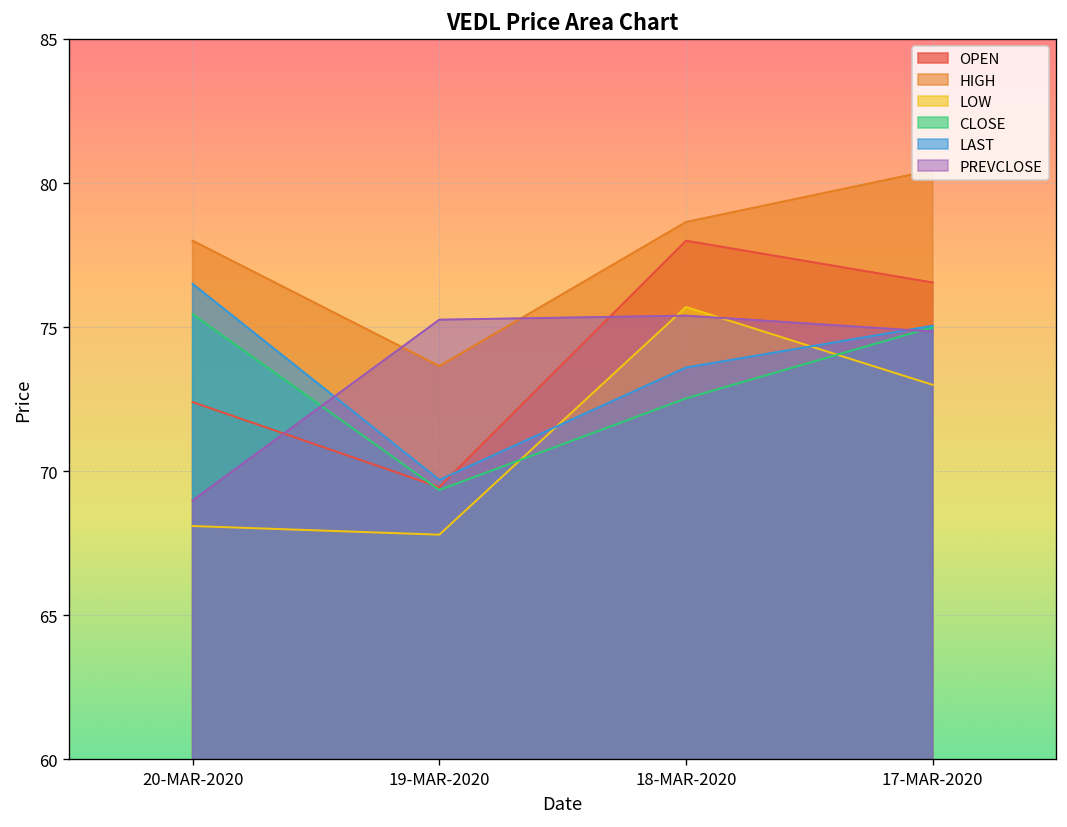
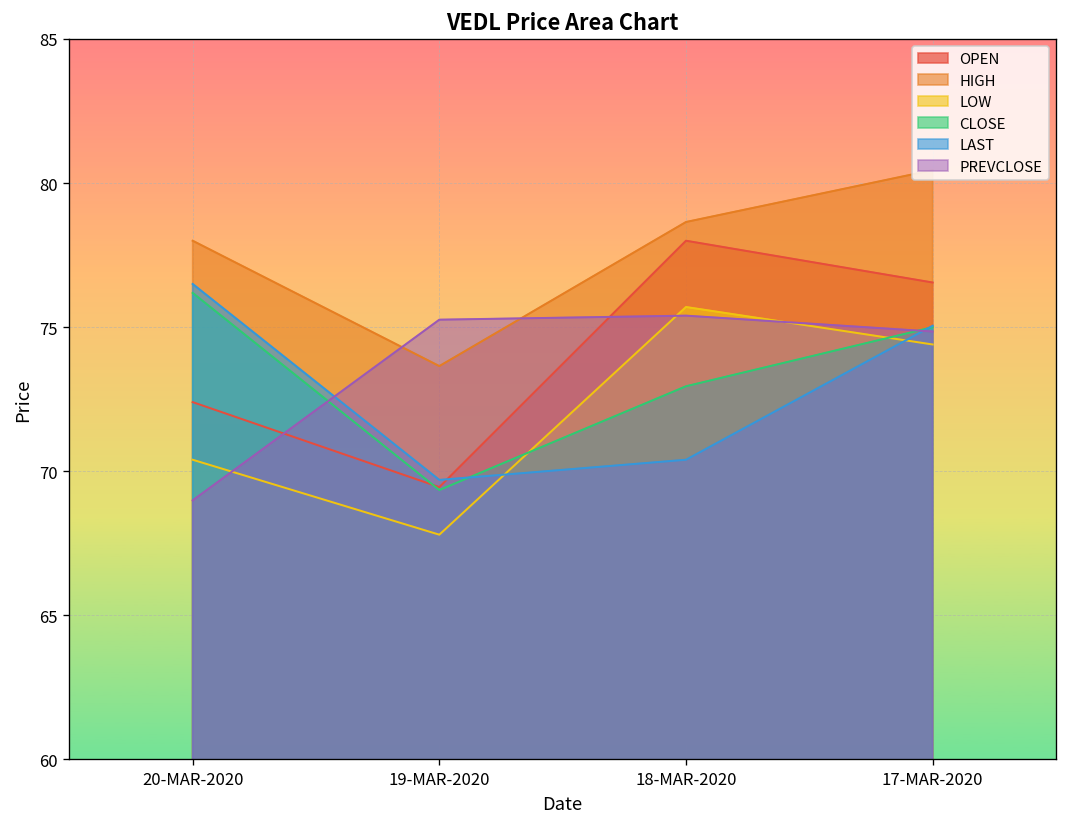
LOW, 20-MAR-2020: 68.1 -> 70.4
CLOSE, 20-MAR-2020: 75.5 -> 76.2
CLOSE, 18-MAR-2020: 72.5 -> 73.0
LAST, 18-MAR-2020: 73.6 -> 70.4
LOW, 17-MAR-2020: 73.0 -> 74.4
